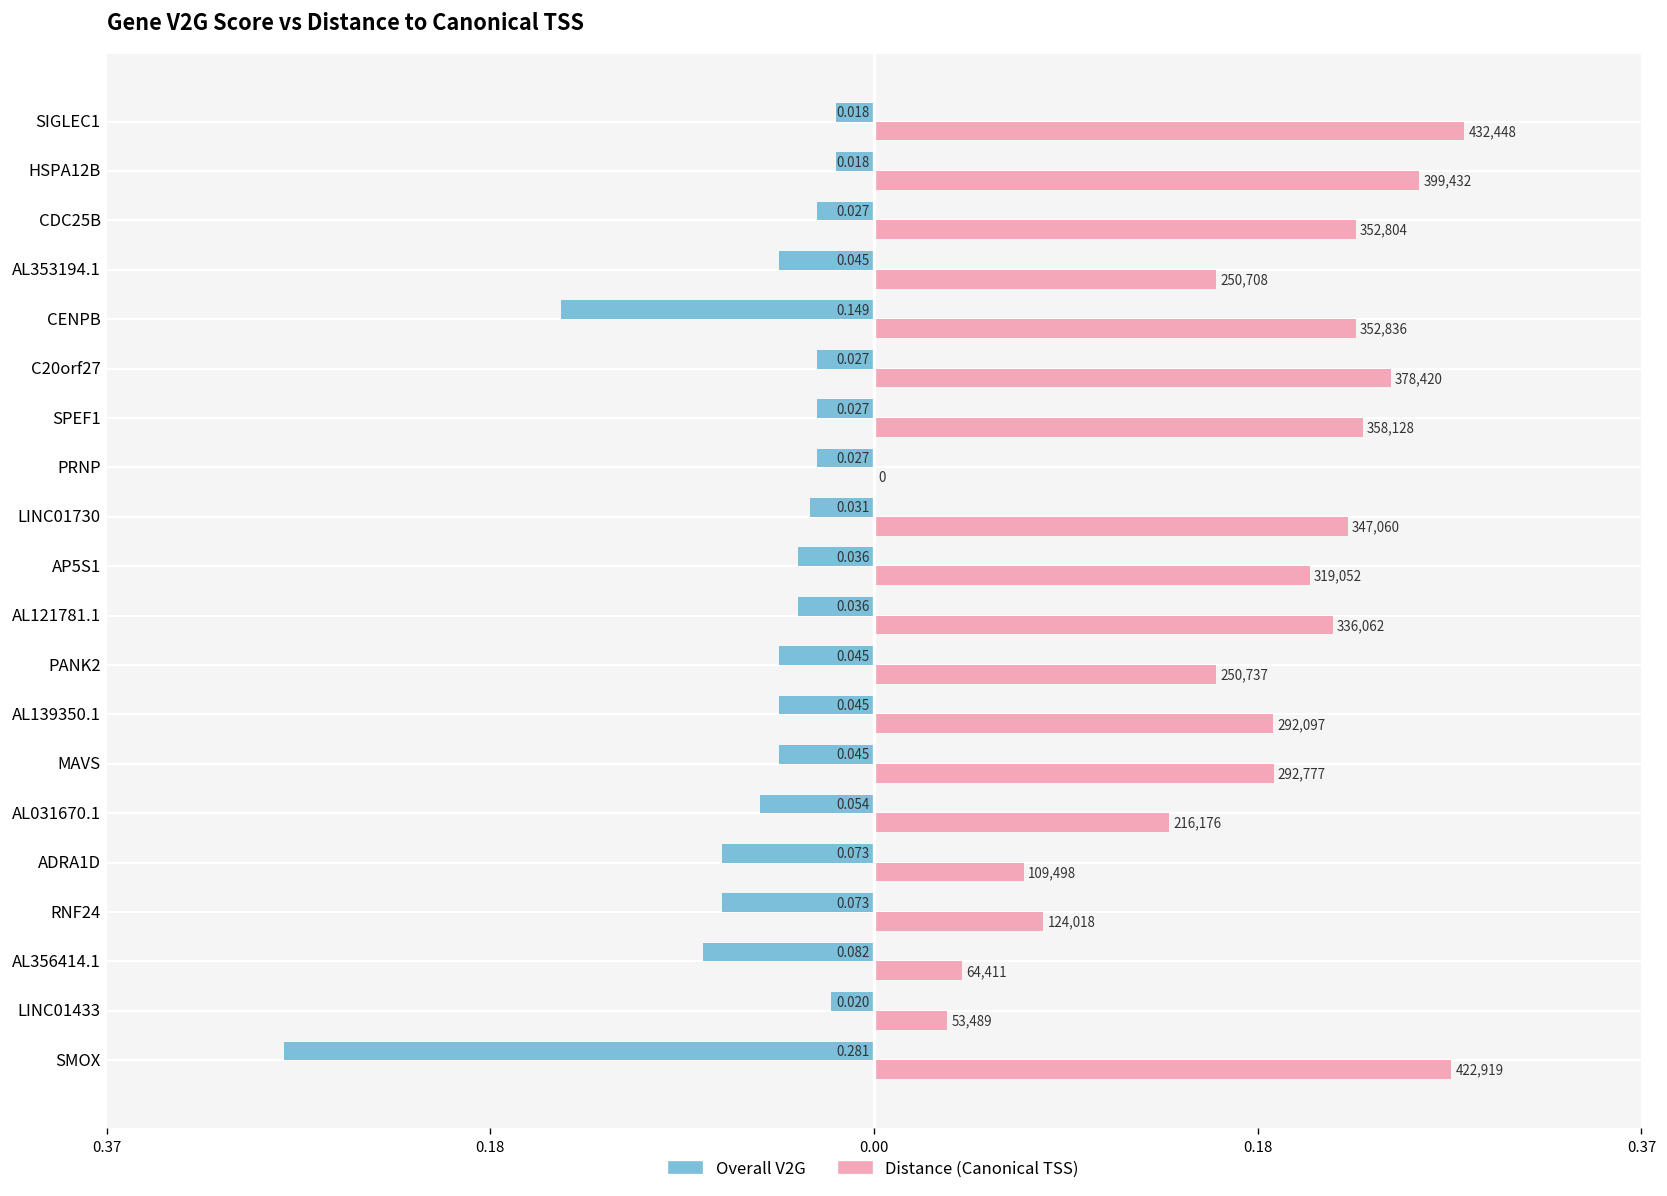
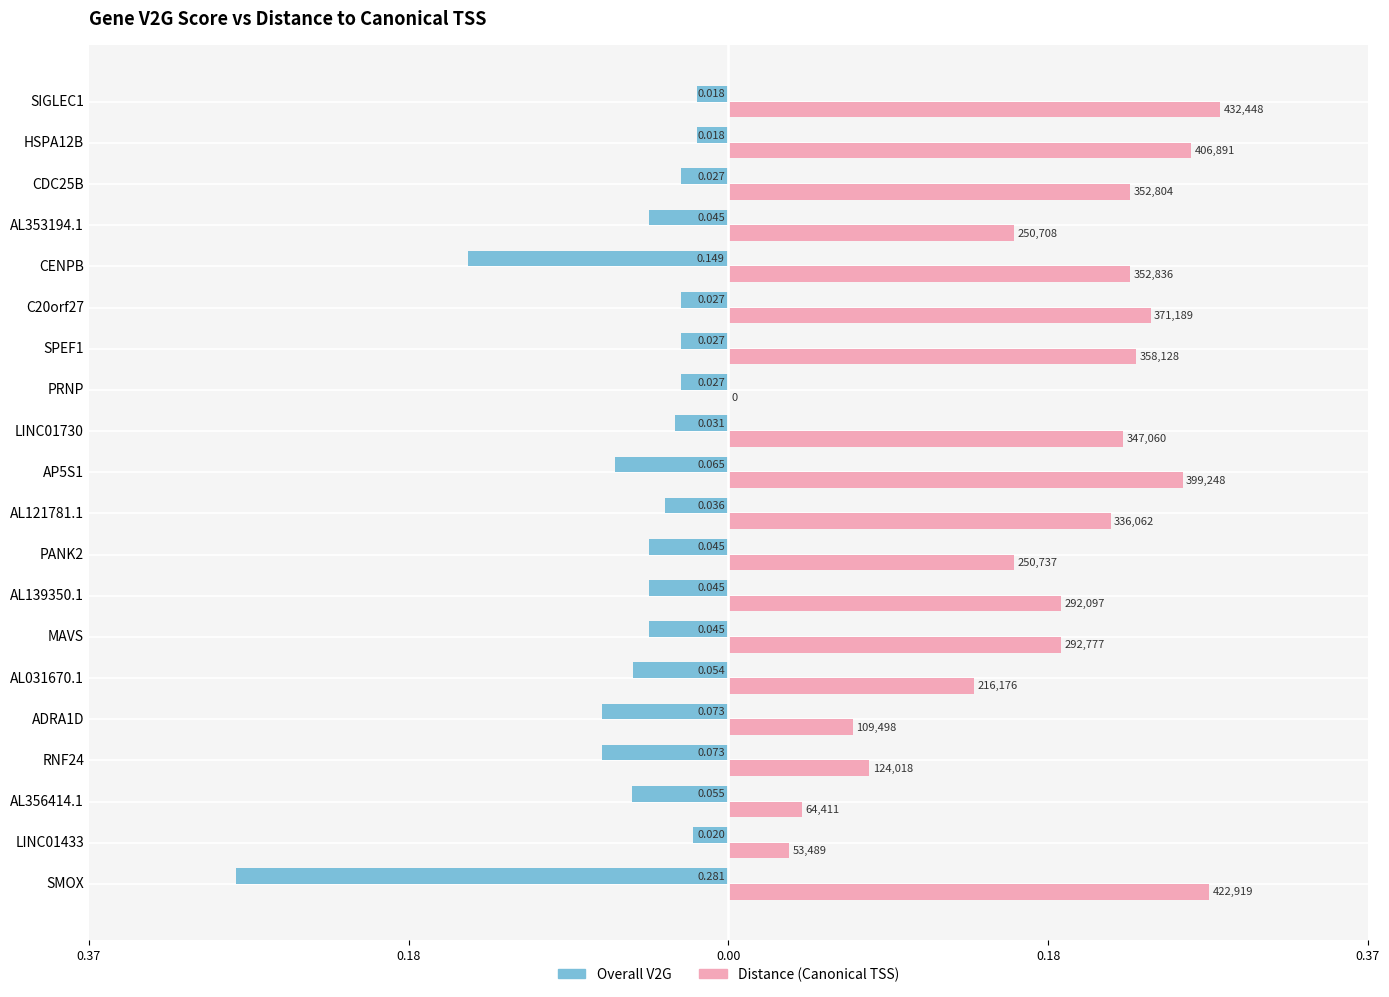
Distance (Canonical TSS), HSPA12B: 399,432 -> 406,891
Distance (Canonical TSS), C20orf27: 378,420 -> 371,189
Overall V2G, AP5S1: 0.036 -> 0.065
Distance (Canonical TSS), AP5S1: 319,052 -> 399,248
Overall V2G, AL356414.1: 0.082 -> 0.055
